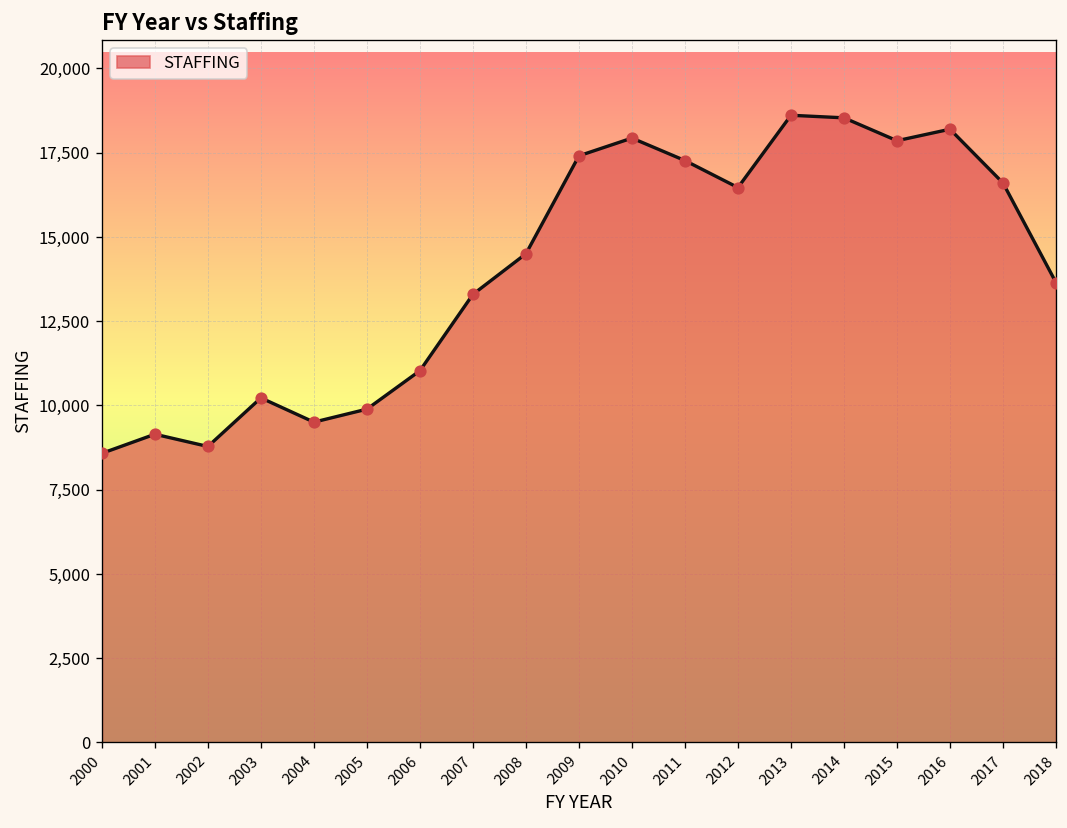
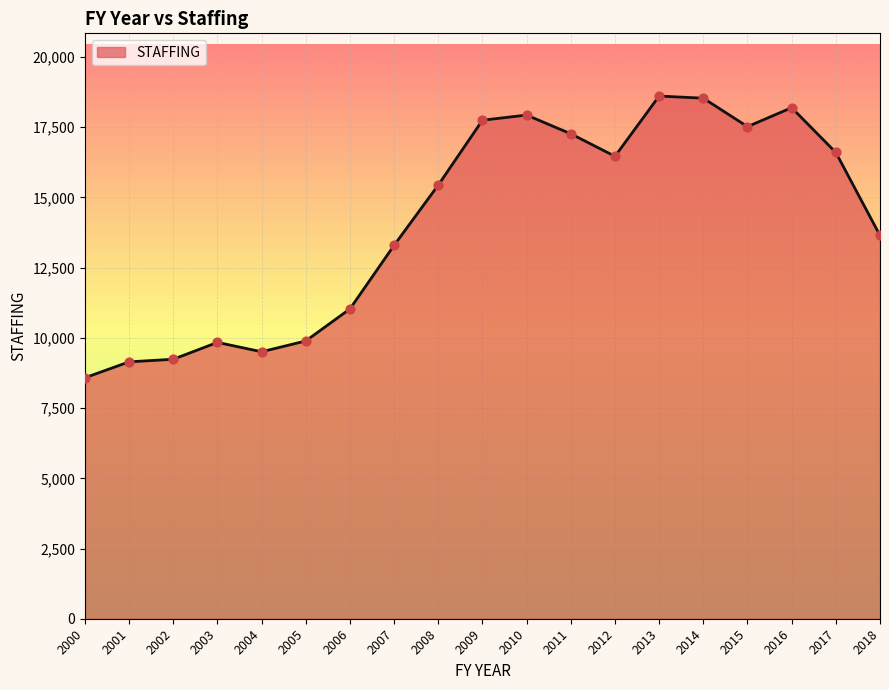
2002: 8,800 -> 9,200
2003: 10,200 -> 9,800
2008: 14,500 -> 15,400
2009: 17,400 -> 17,800
2015: 17,900 -> 17,500
